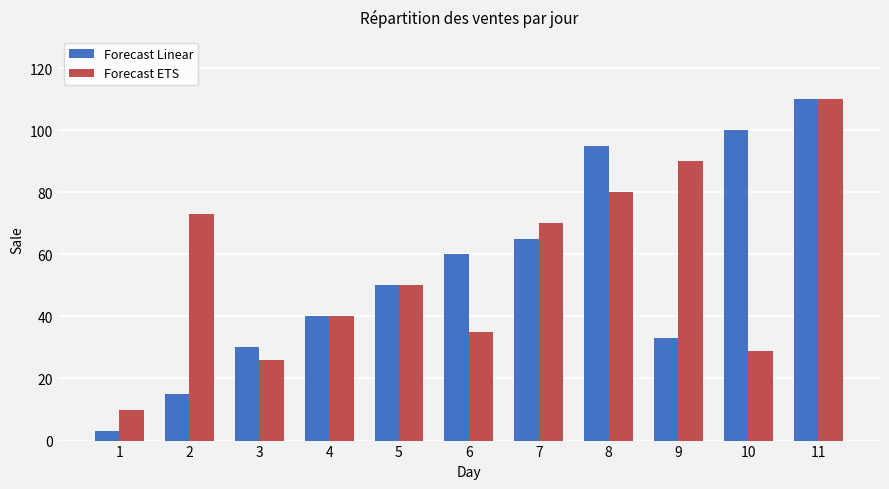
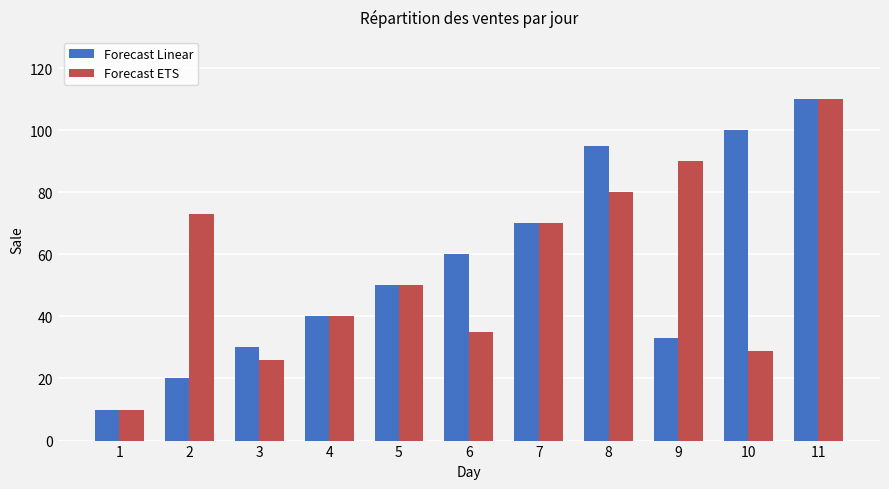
Forecast Linear, 1: 3 -> 10
Forecast Linear, 2: 15 -> 20
Forecast Linear, 7: 65 -> 70
